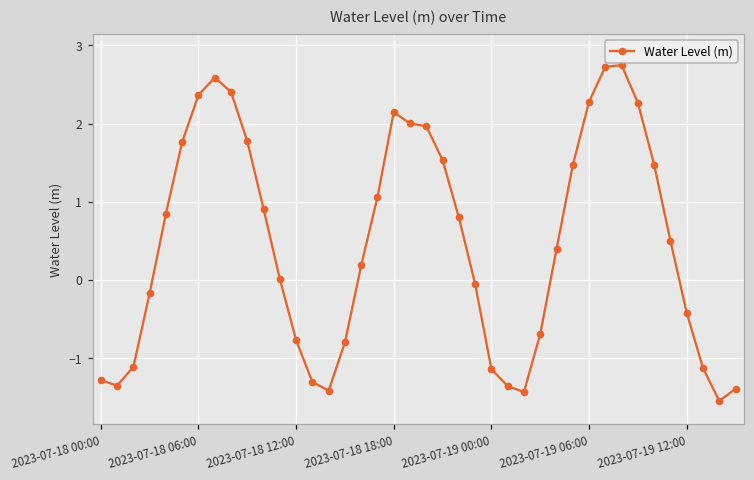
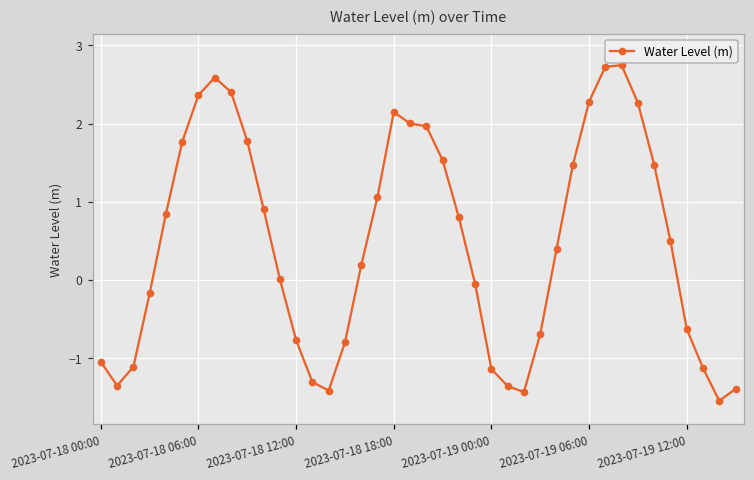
2023-07-18 00:00: -1.3 -> -1.0
2023-07-19 12:00: -0.4 -> -0.6
